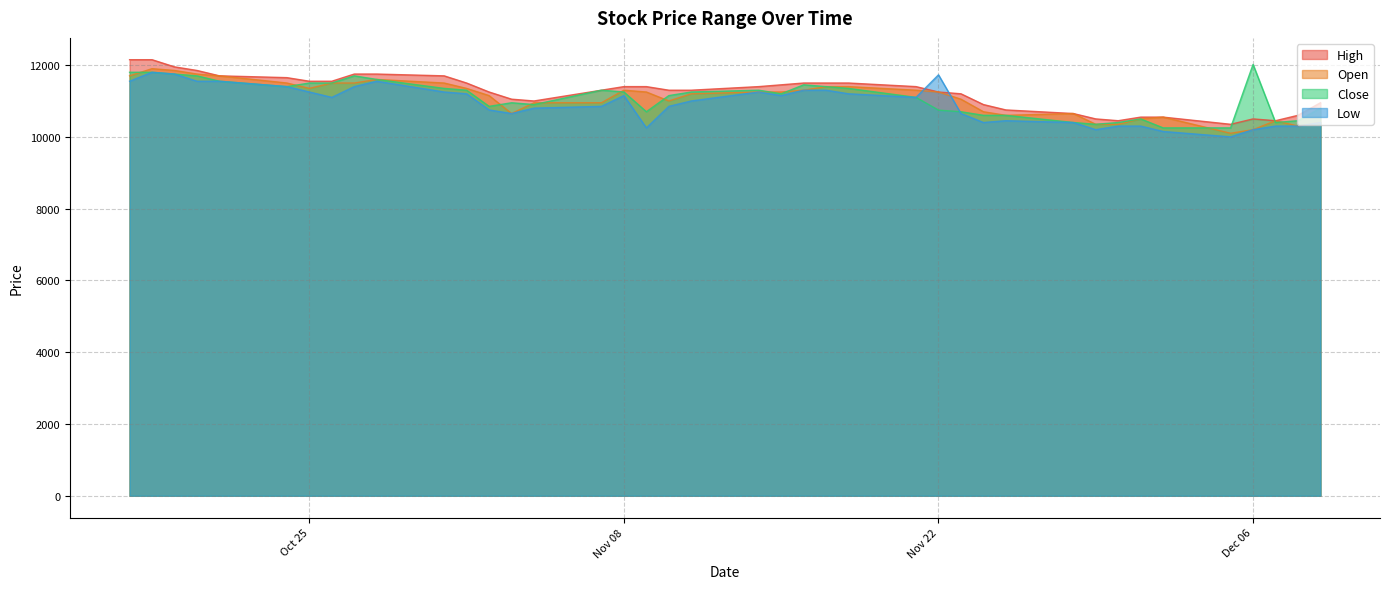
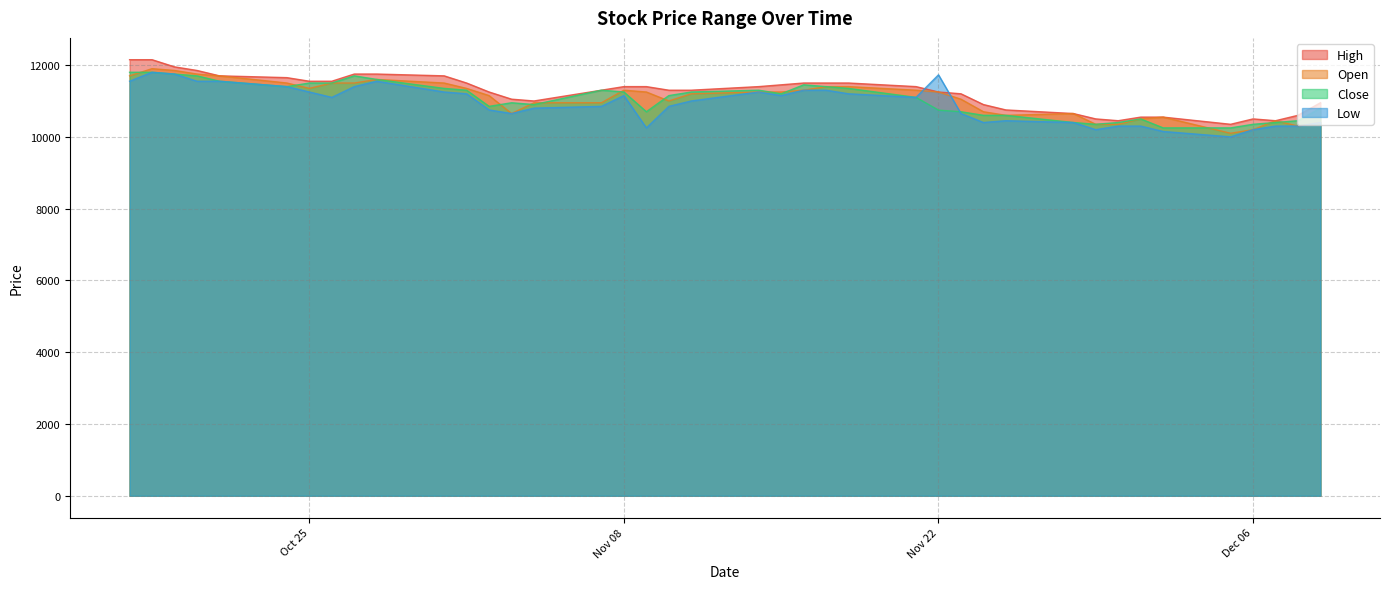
Close, Dec 06: 12000 -> 10400
